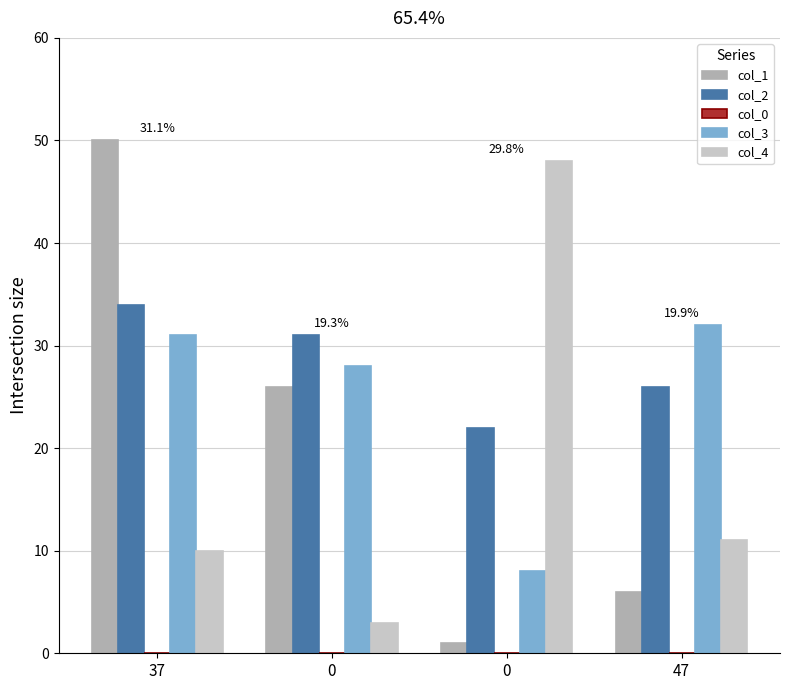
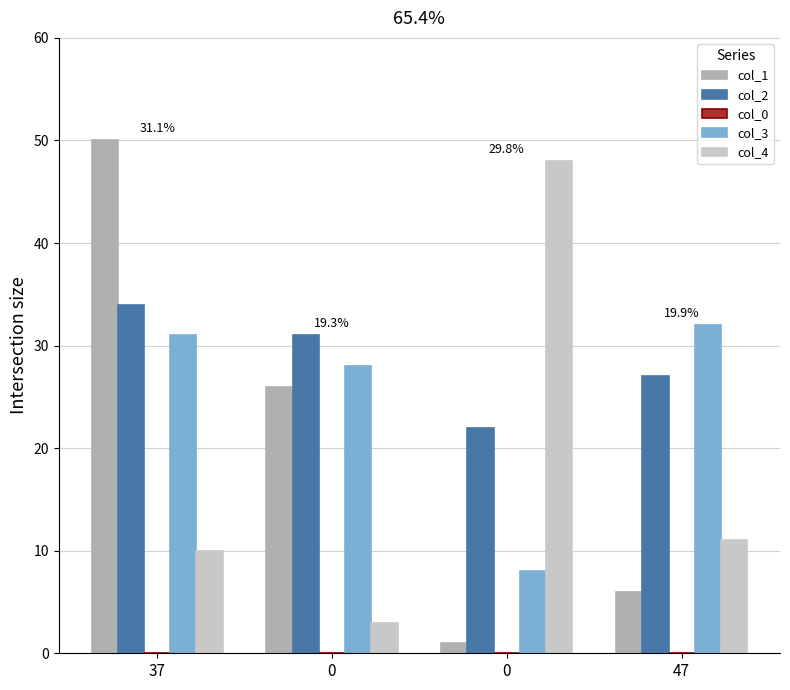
col_2, 47: 26 -> 27
